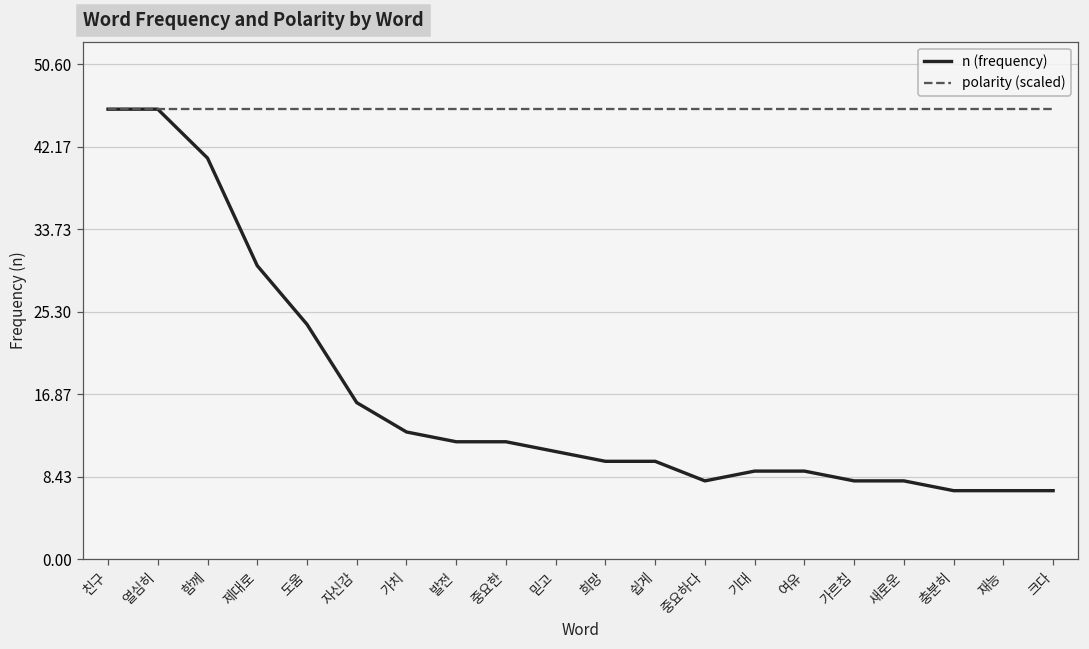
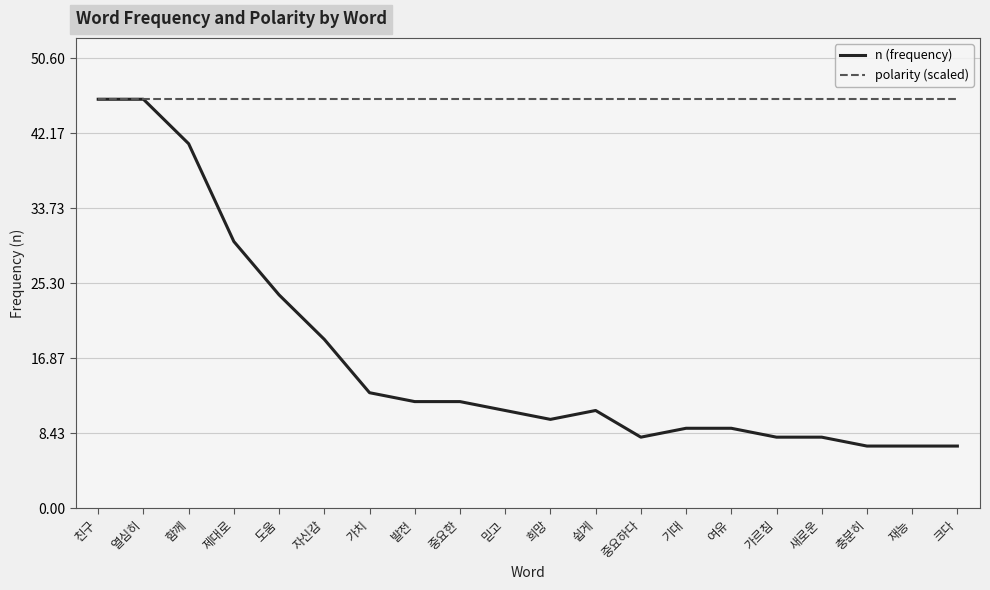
n (frequency), 자신감: 16 -> 19
n (frequency), 쉽게: 10 -> 11
